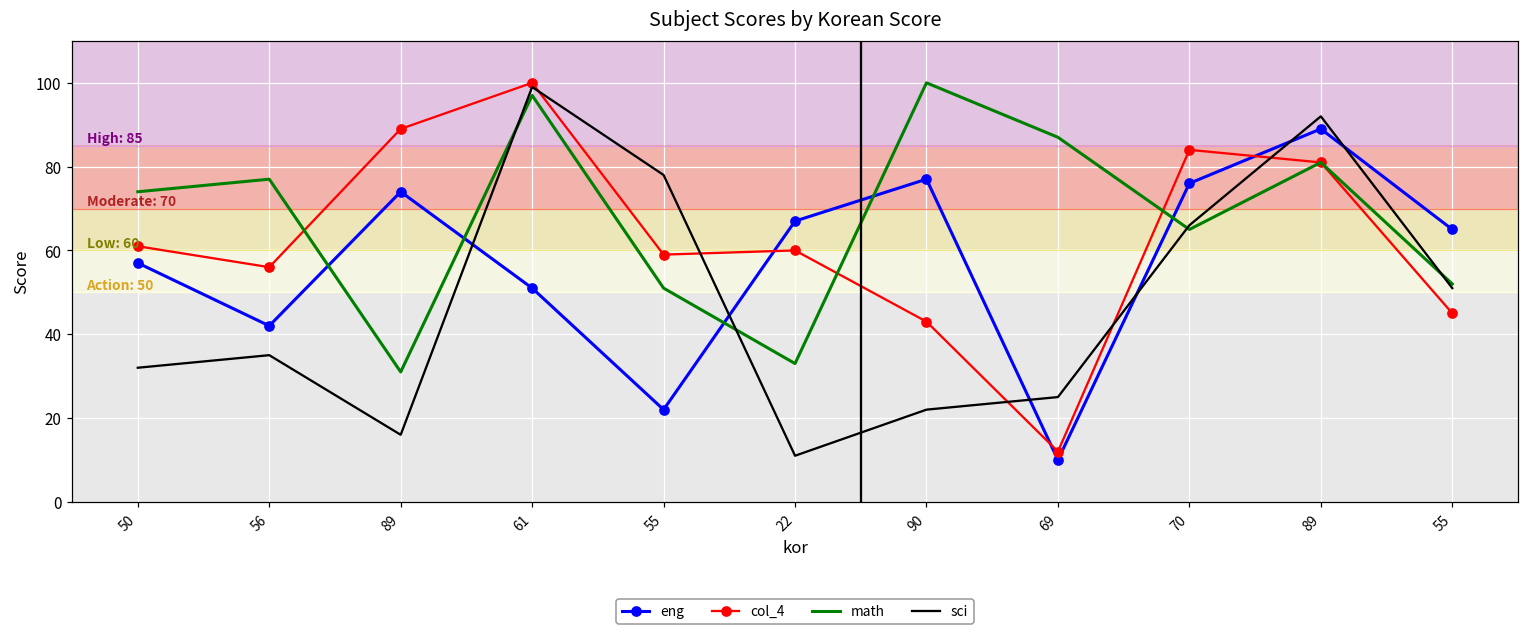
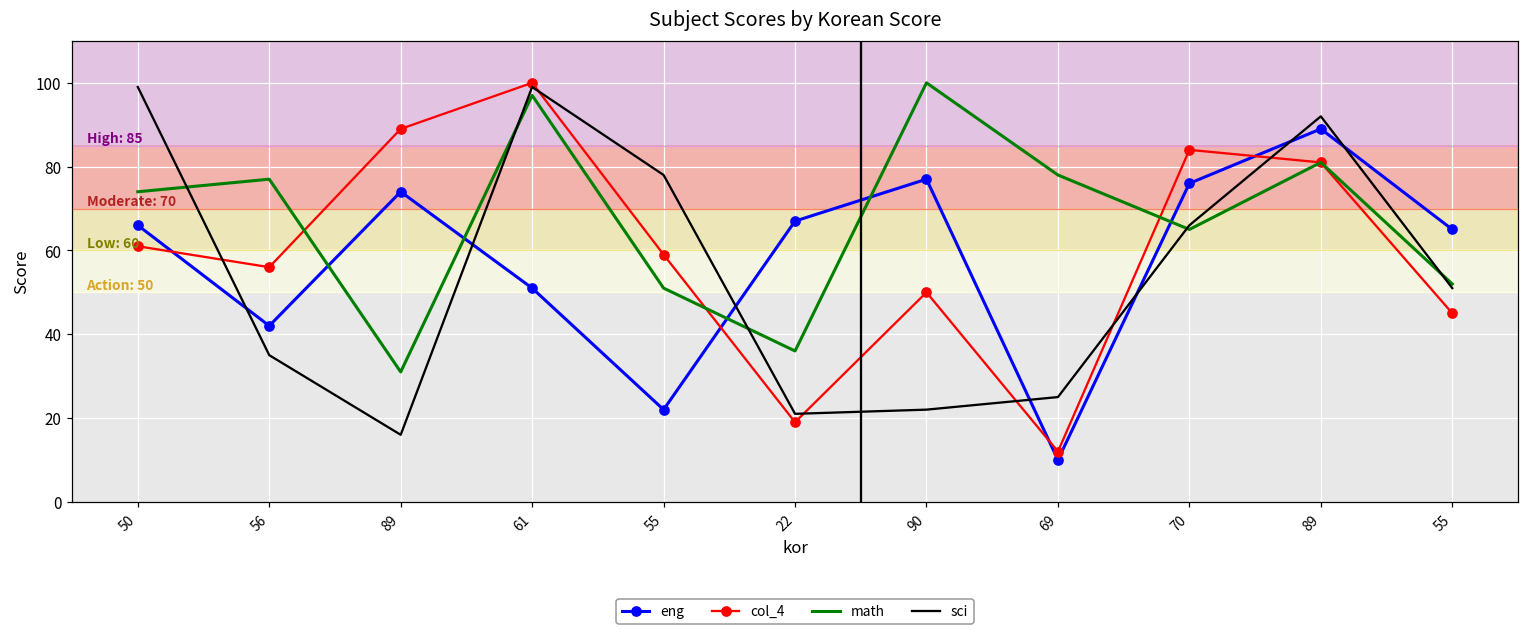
eng, 50: 57 -> 66
sci, 50: 32 -> 99
col_4, 22: 60 -> 19
math, 22: 33 -> 36
sci, 22: 11 -> 21
col_4, 90: 43 -> 50
math, 69: 87 -> 78
